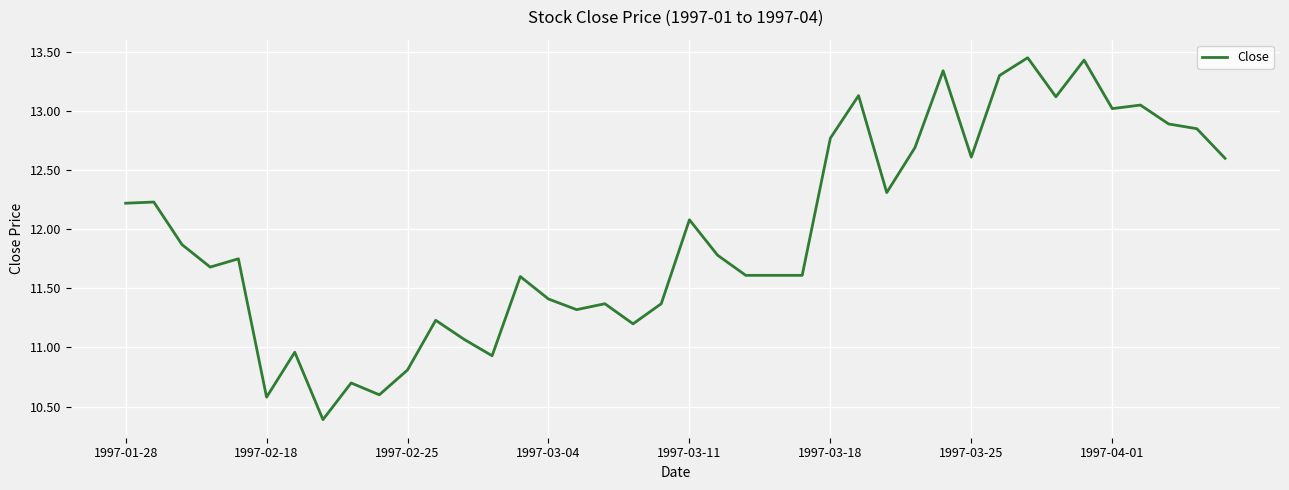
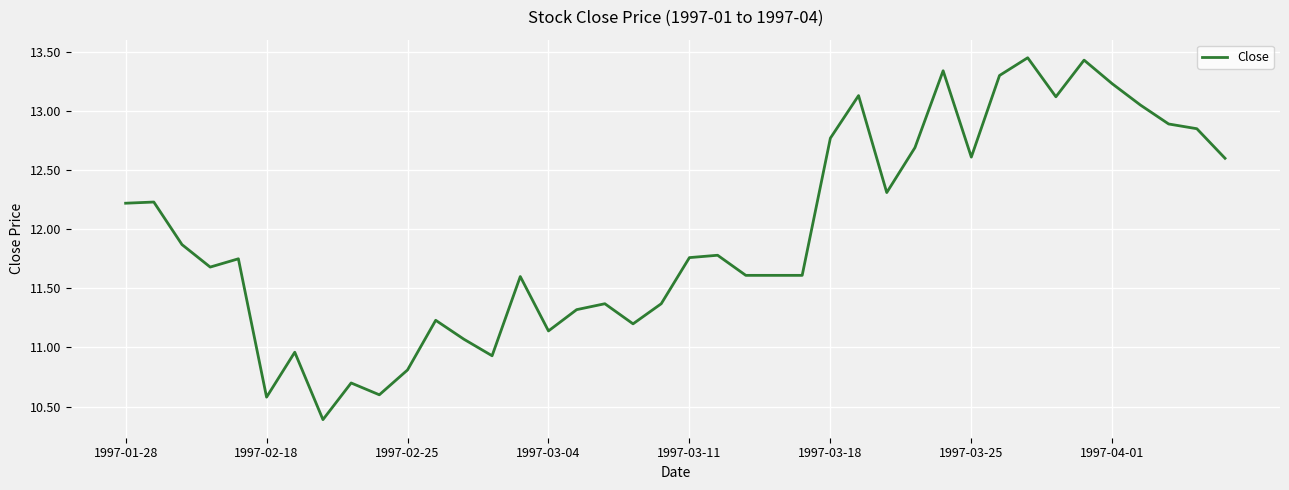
1997-03-04: 11.41 -> 11.14
1997-03-11: 12.08 -> 11.76
1997-04-01: 13.02 -> 13.23
